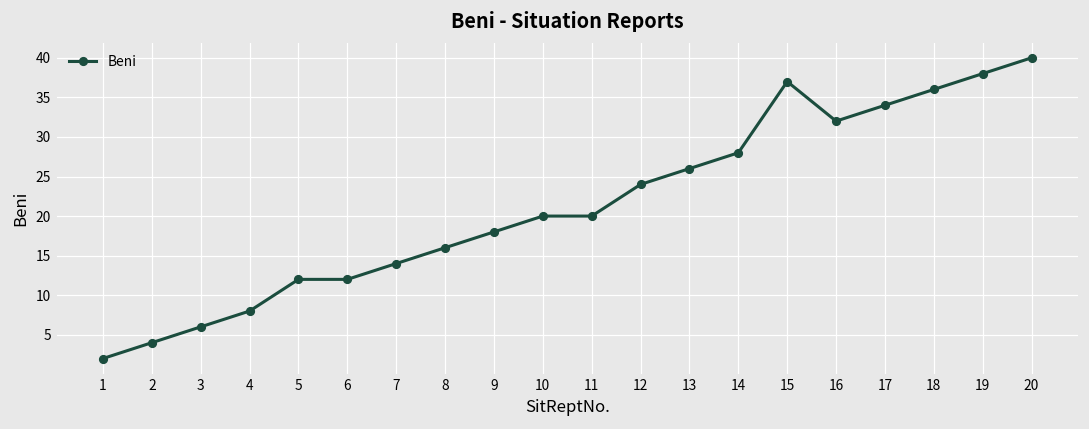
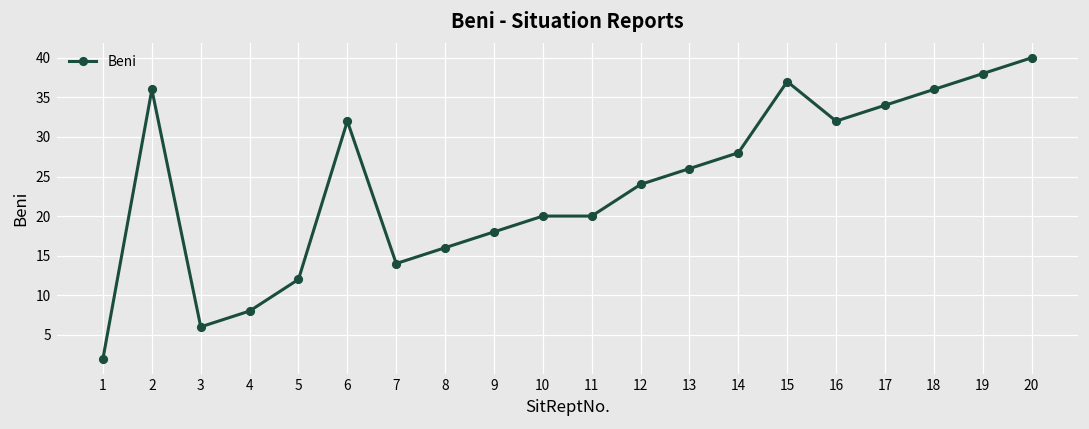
2: 4 -> 36
6: 12 -> 32
